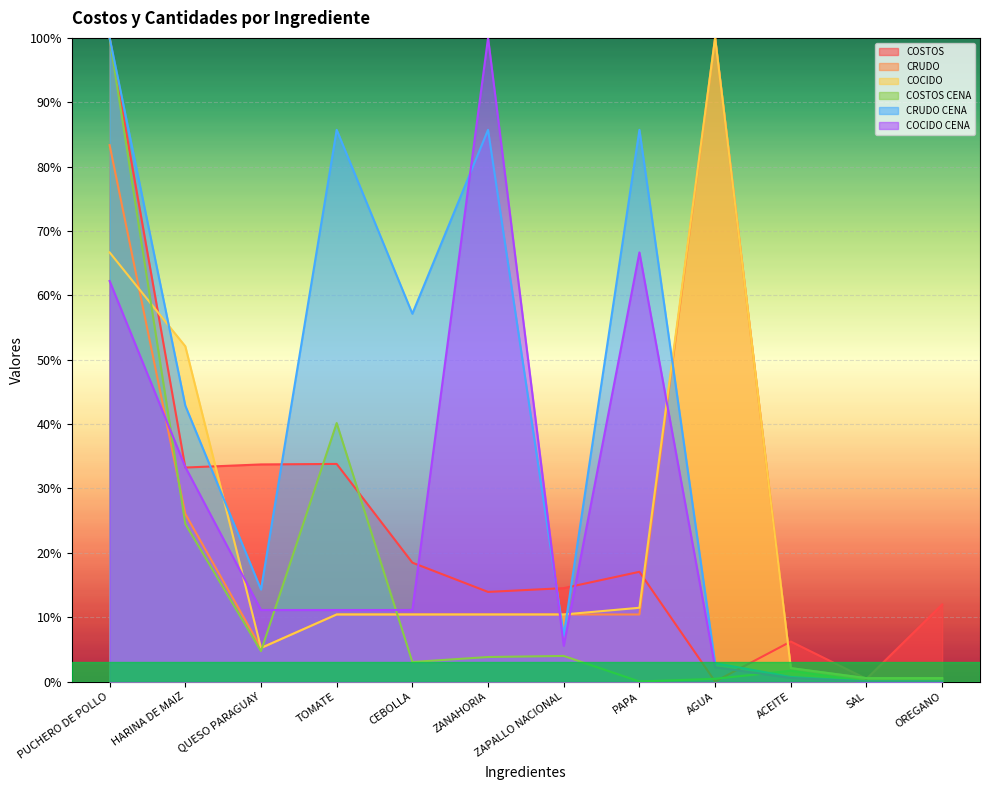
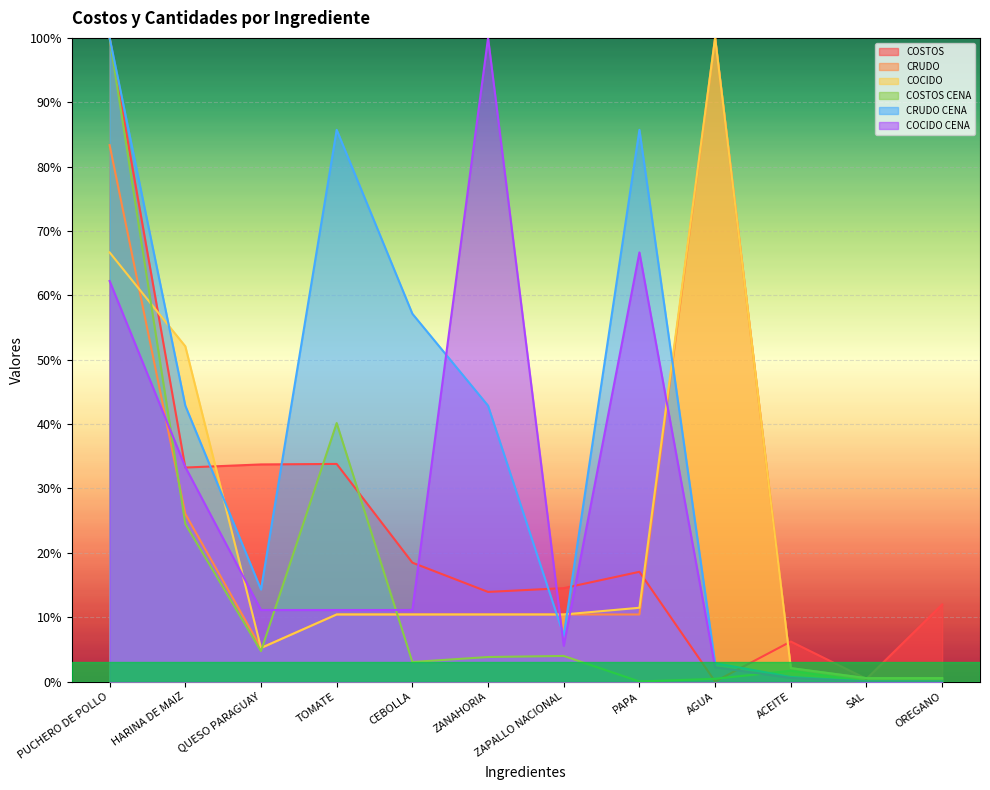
CRUDO CENA, ZANAHORIA: 86% -> 43%
